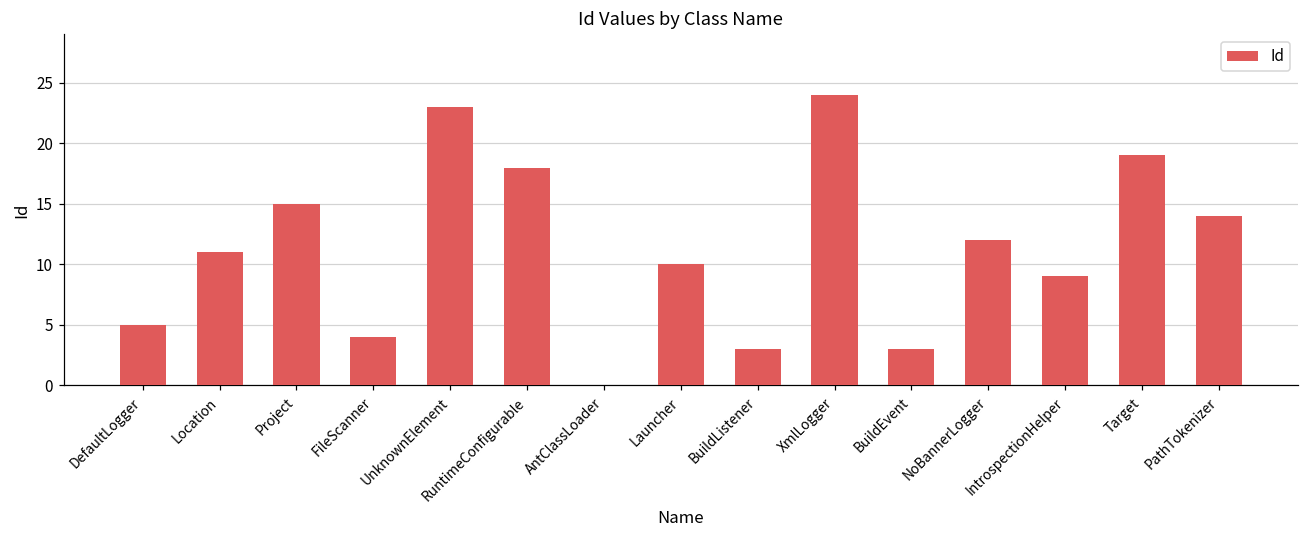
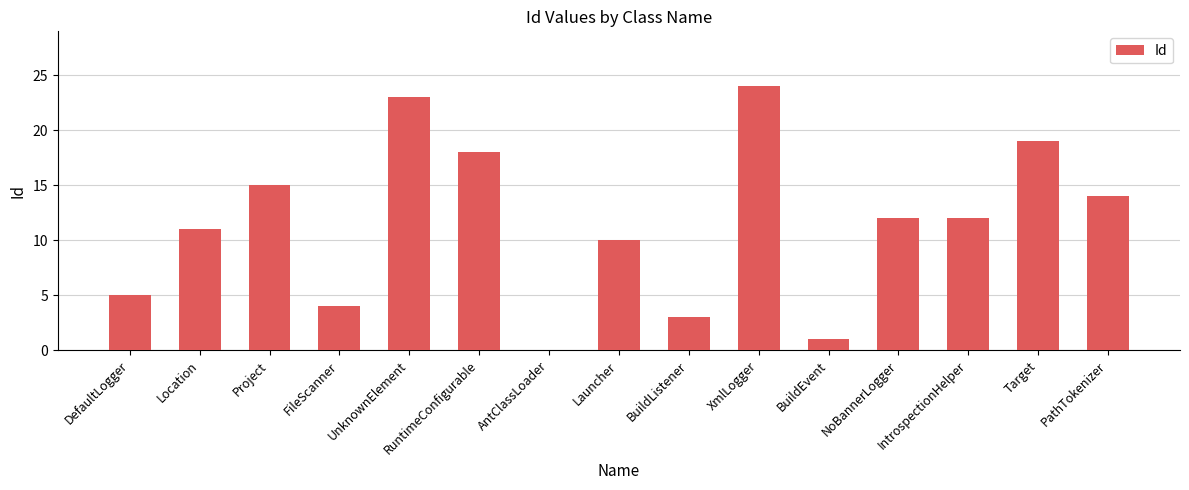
BuildEvent: 3 -> 1
IntrospectionHelper: 9 -> 12
